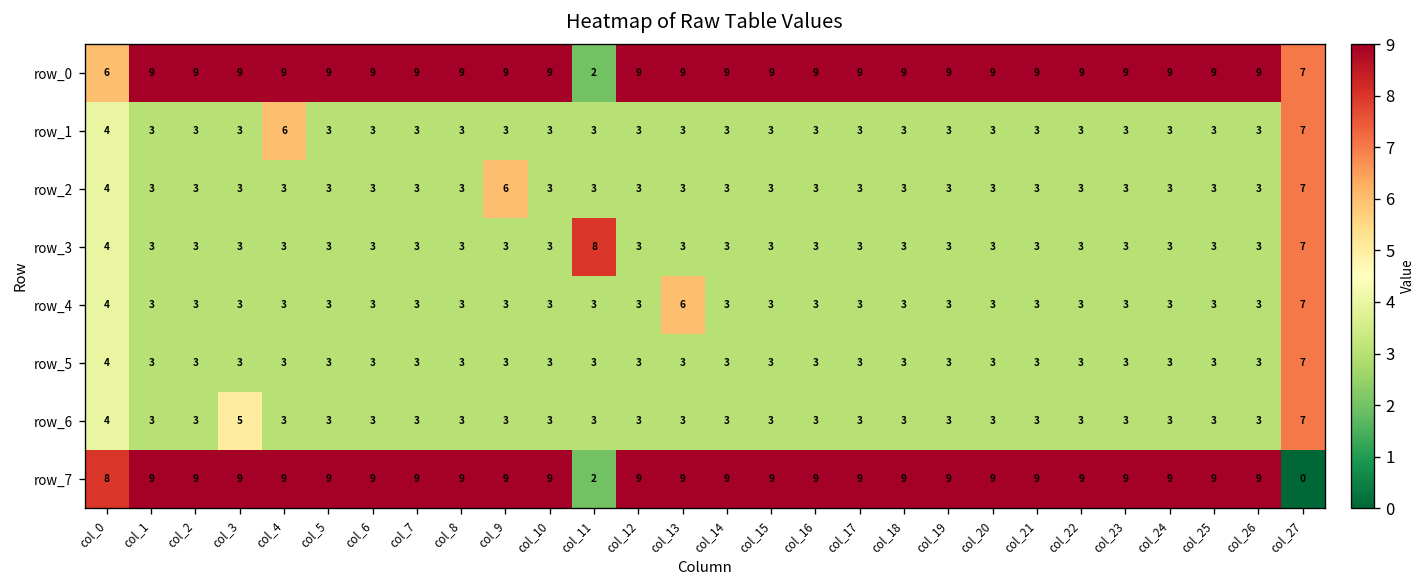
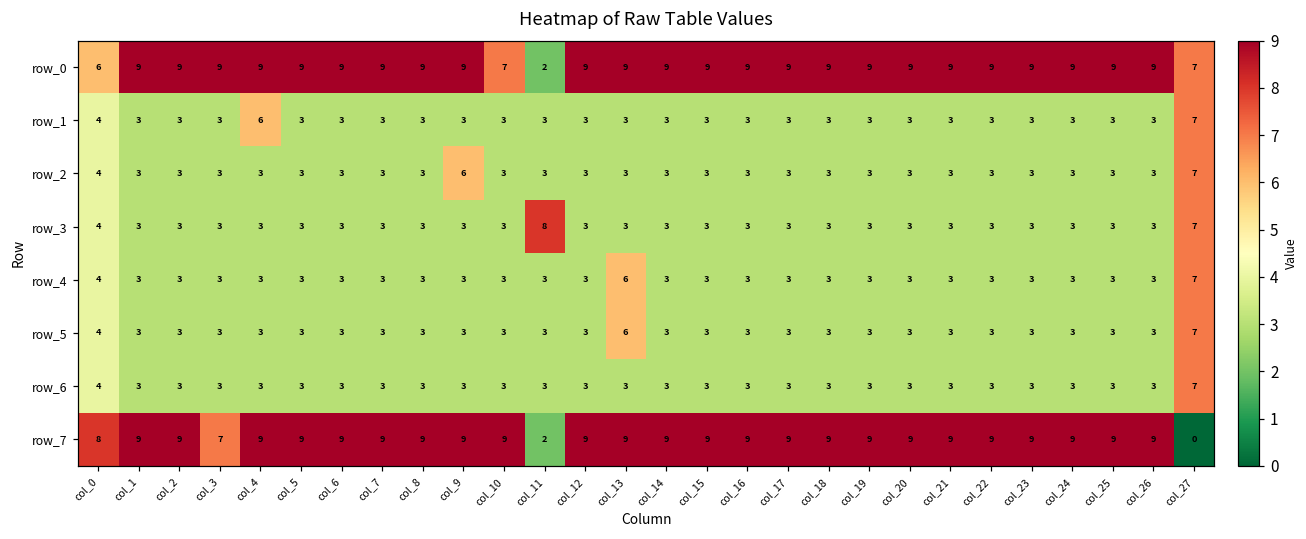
row_0, col_10: 9 -> 7
row_5, col_13: 3 -> 6
row_6, col_3: 5 -> 3
row_7, col_3: 9 -> 7
